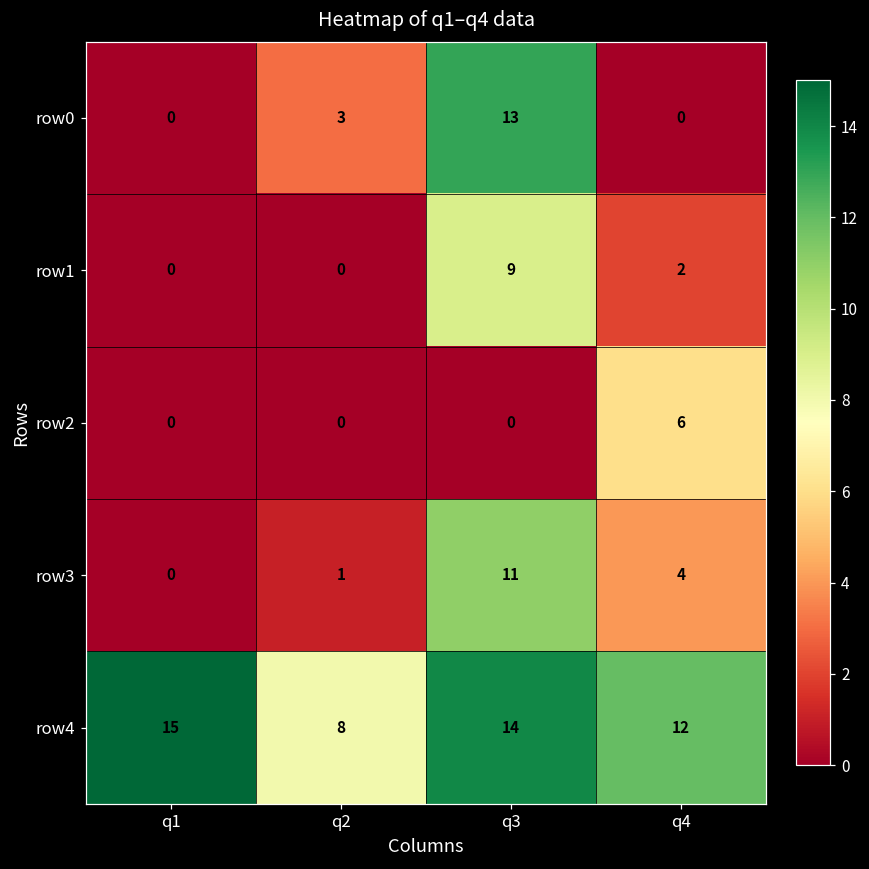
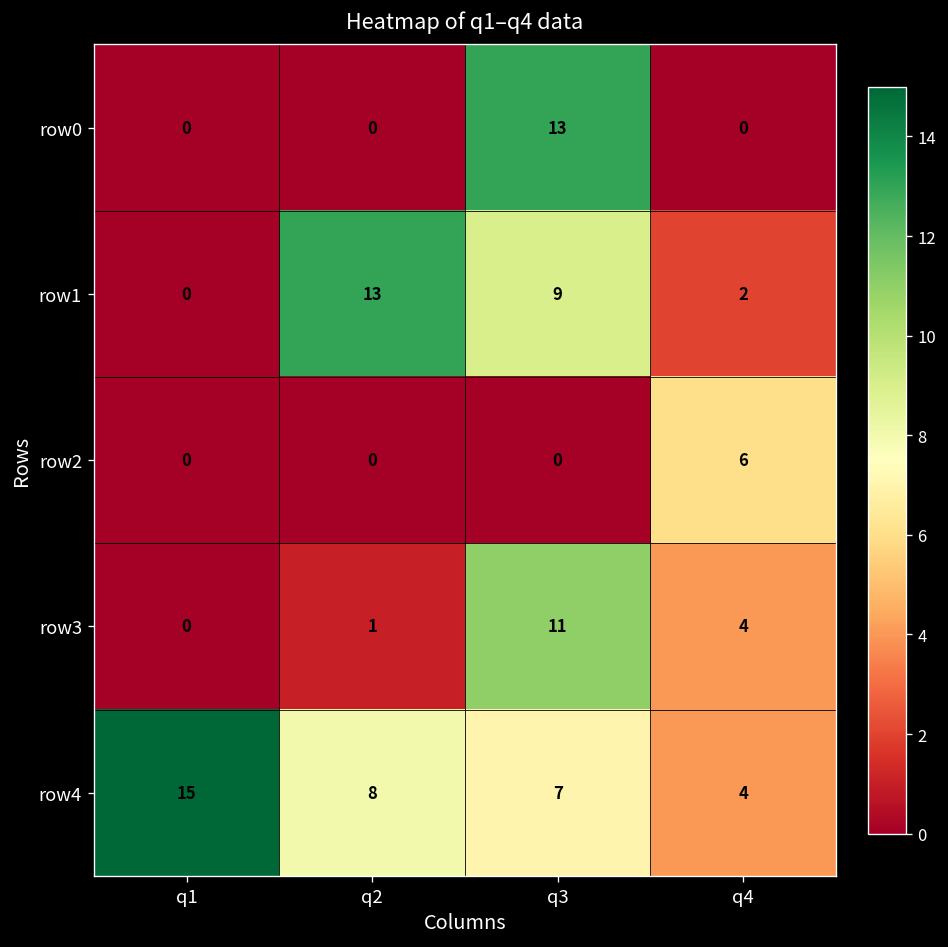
row0, q2: 3 -> 0
row1, q2: 0 -> 13
row4, q3: 14 -> 7
row4, q4: 12 -> 4
